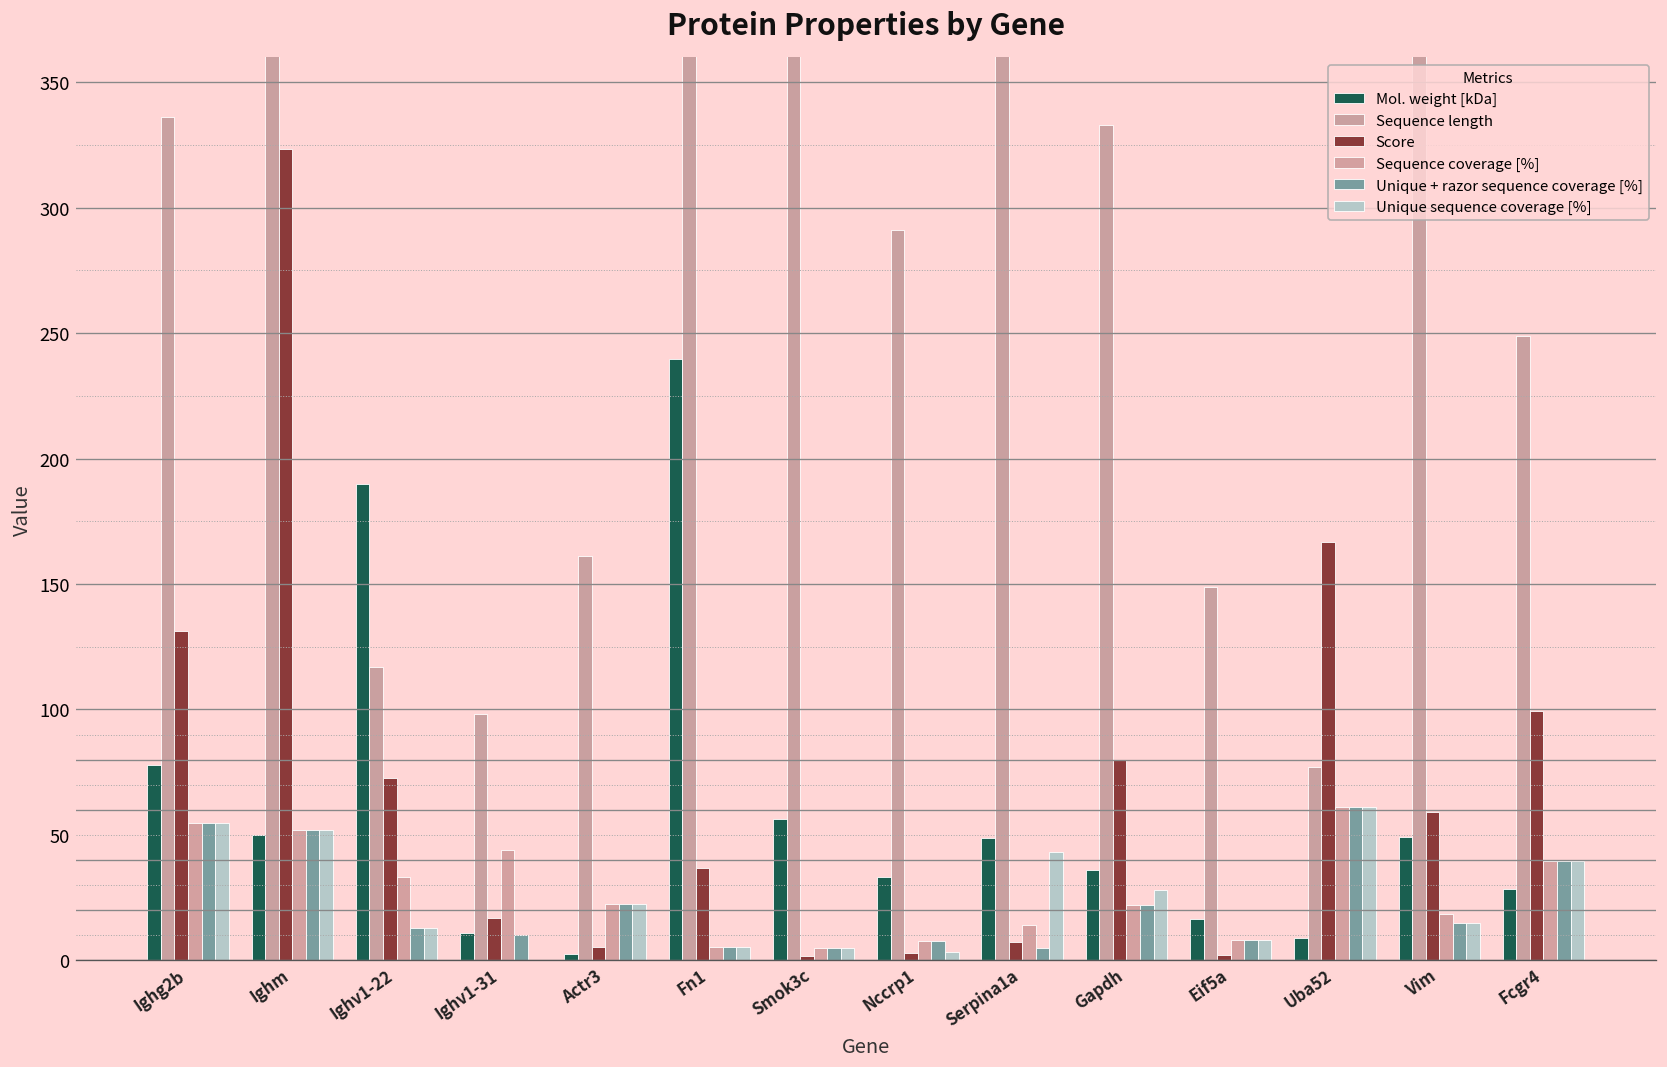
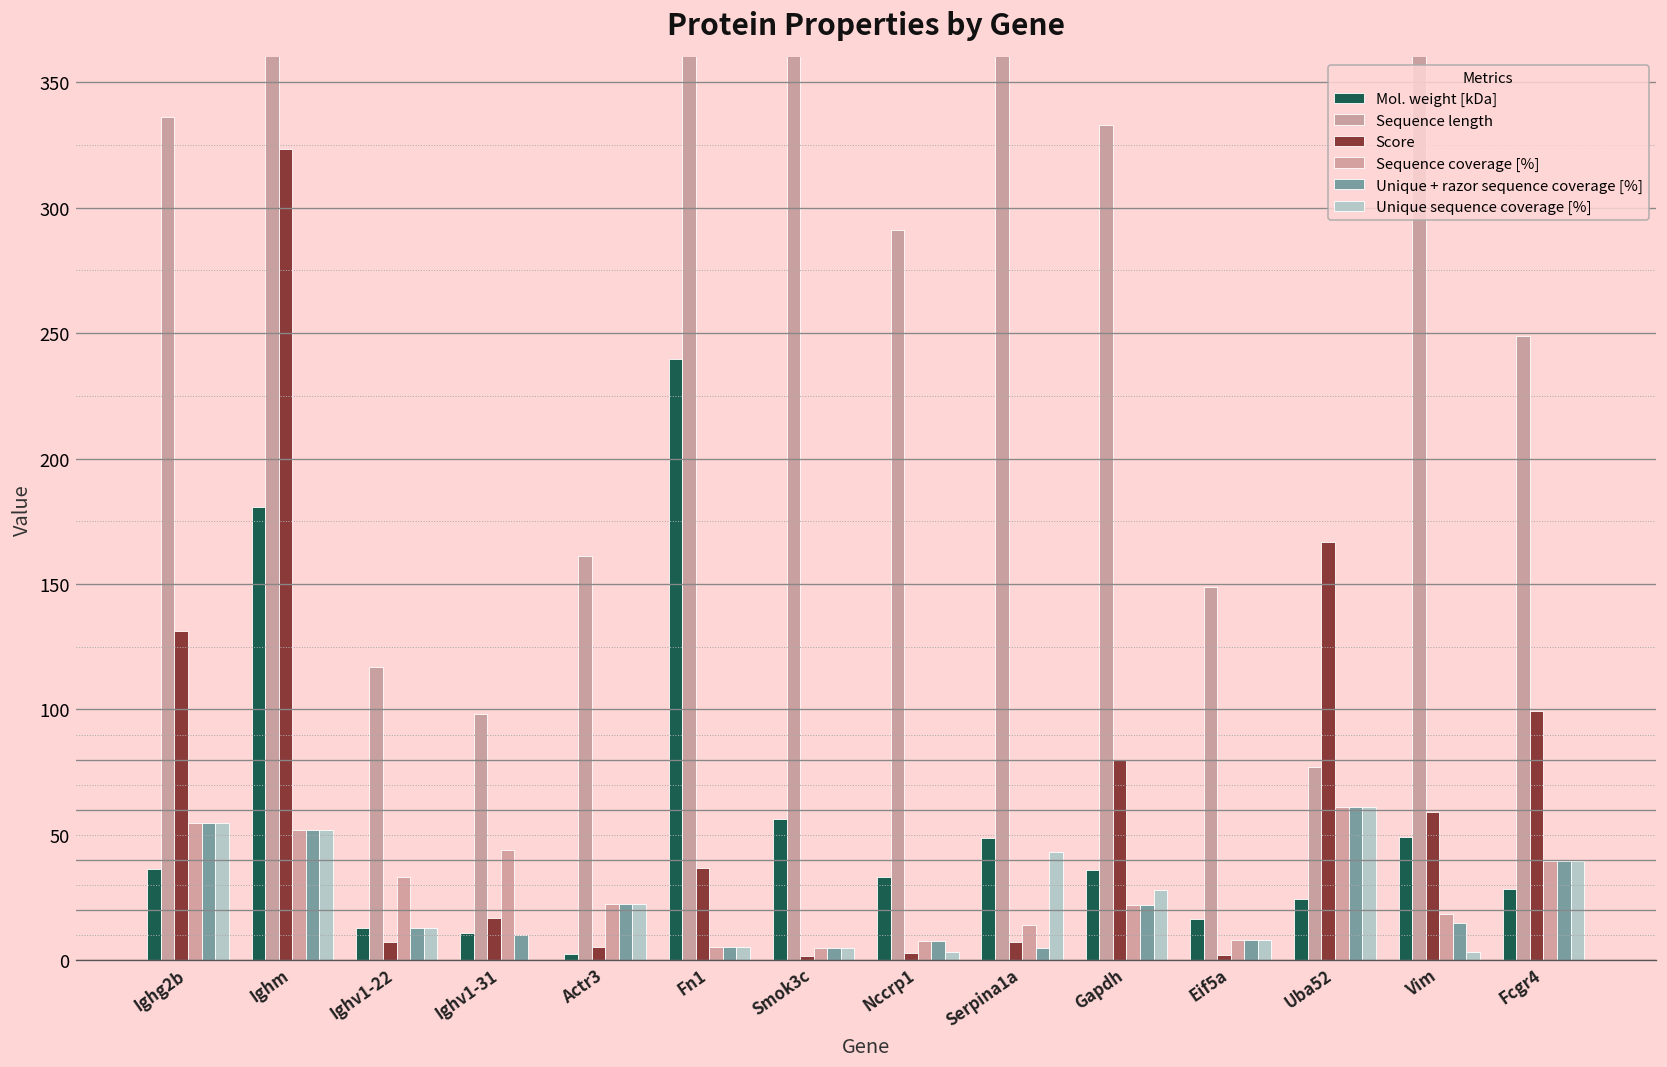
Mol. weight [kDa], Ighg2b: 78 -> 37
Mol. weight [kDa], Ighm: 50 -> 181
Mol. weight [kDa], Ighv1-22: 190 -> 13
Score, Ighv1-22: 73 -> 7
Mol. weight [kDa], Uba52: 9 -> 24
Unique sequence coverage [%], Vim: 15 -> 3
